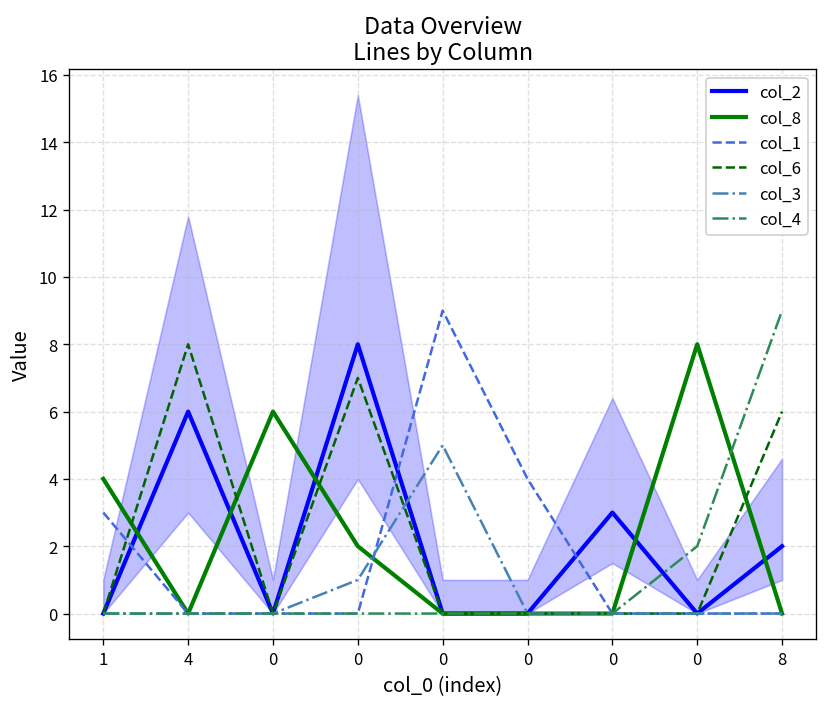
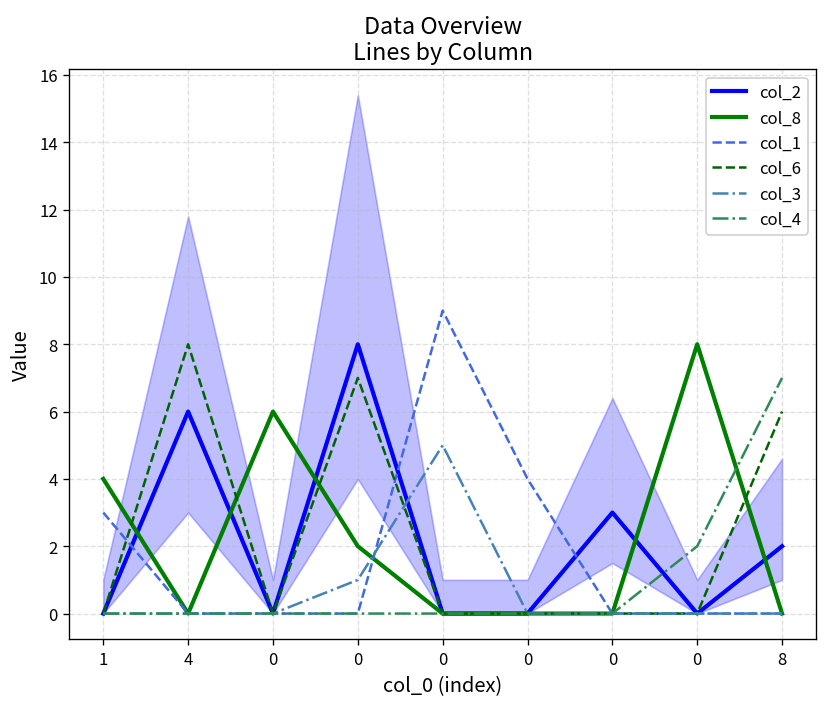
col_4, 8: 9 -> 7
